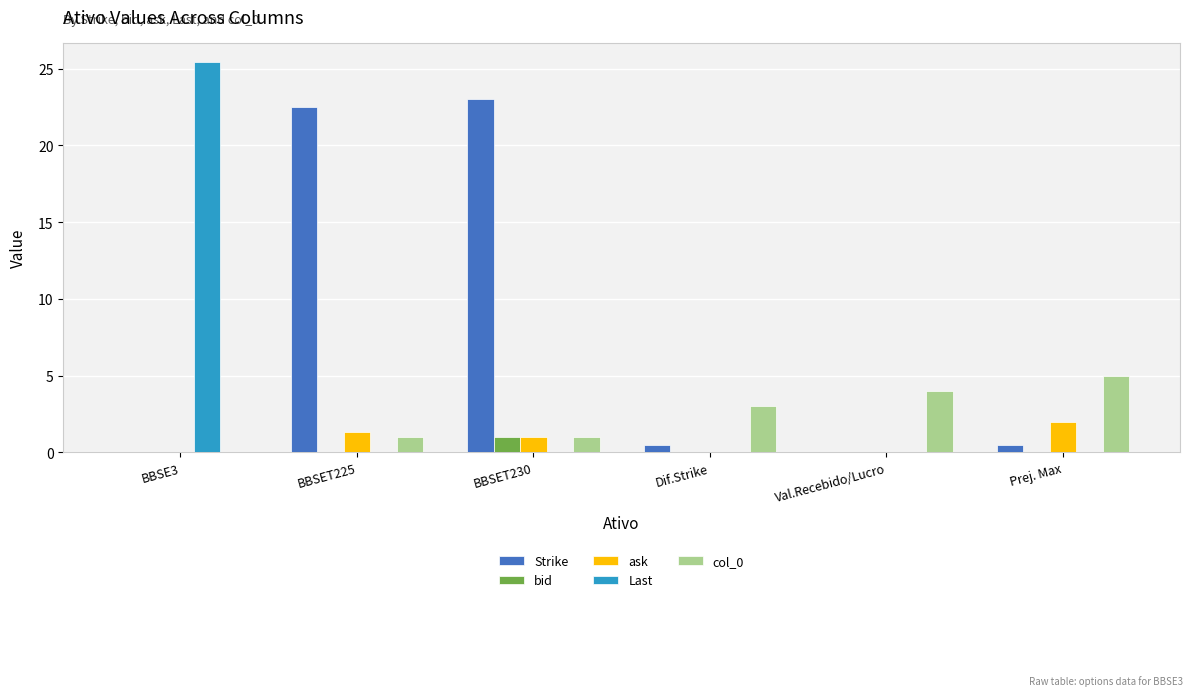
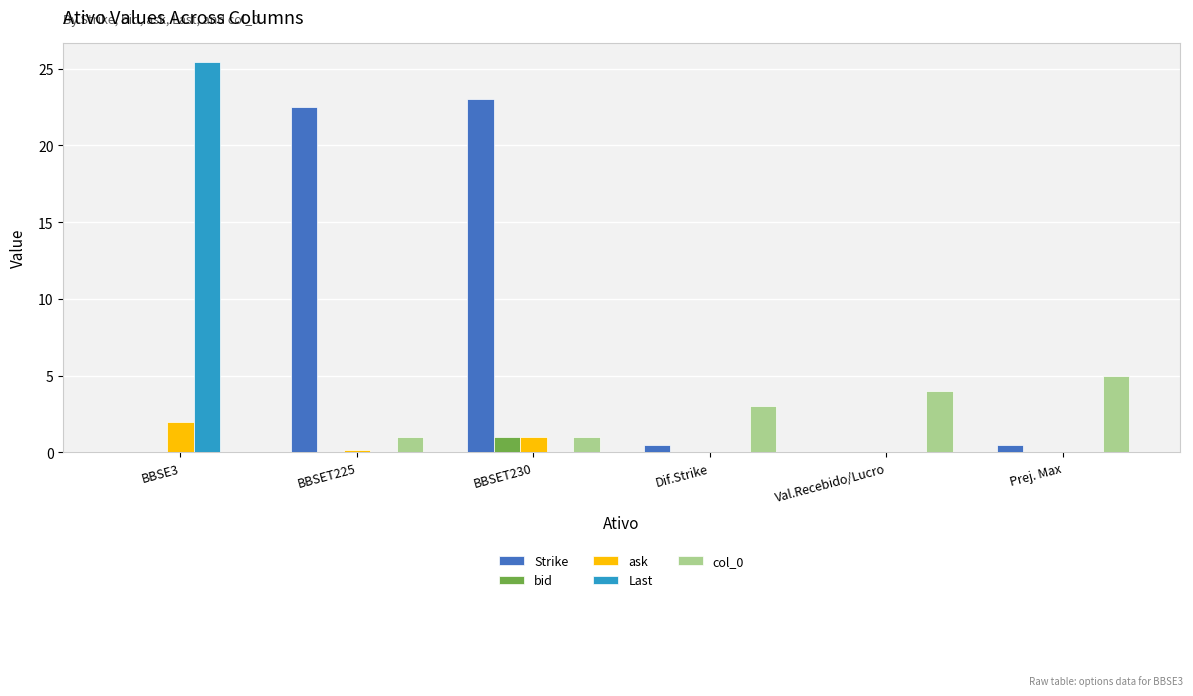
ask, BBSE3: 0 -> 2
ask, BBSET225: 1.4 -> 0.2
ask, Prej. Max: 2 -> 0
